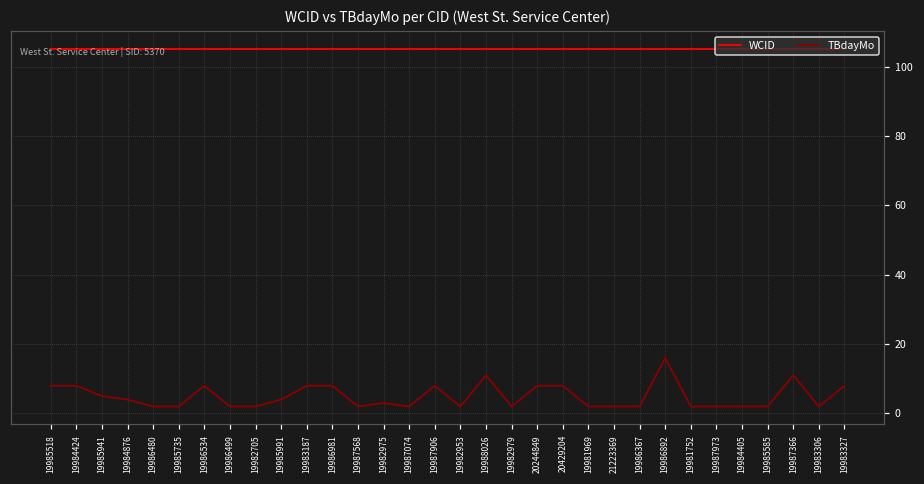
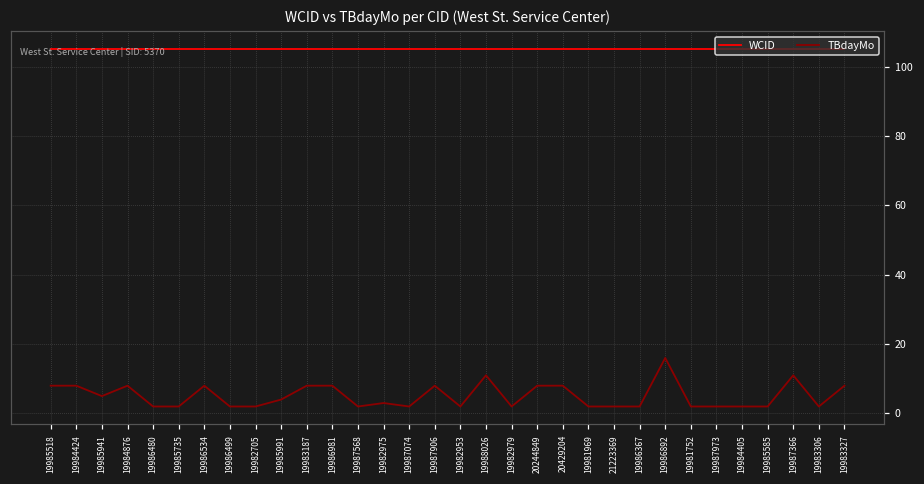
TBdayMo, 19984876: 4 -> 8
